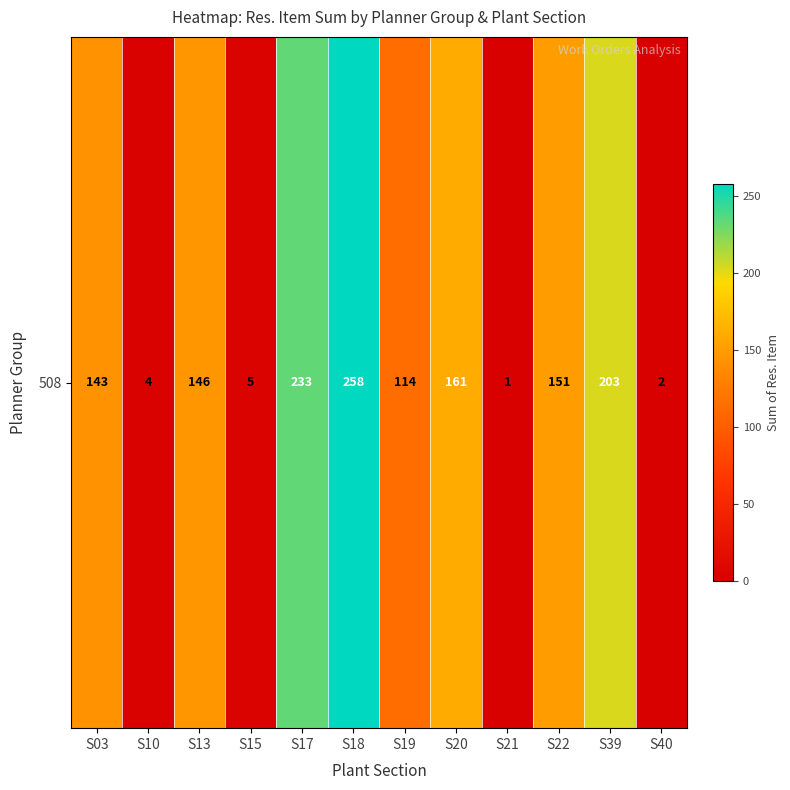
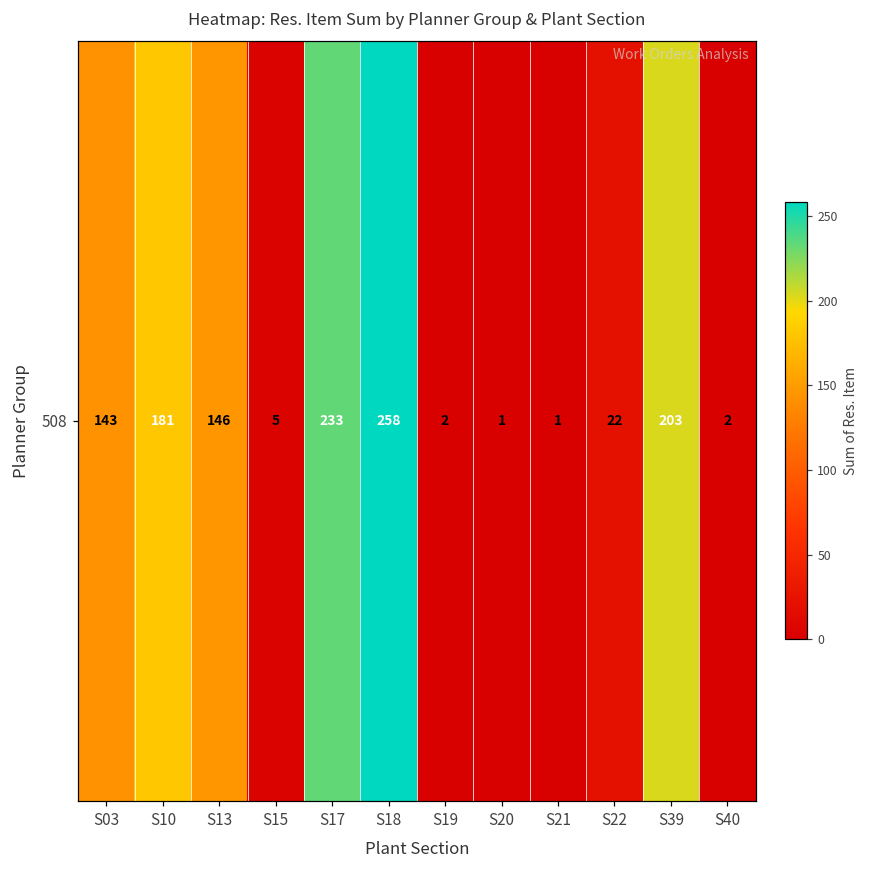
508, S10: 4 -> 181
508, S19: 114 -> 2
508, S20: 161 -> 1
508, S22: 151 -> 22
